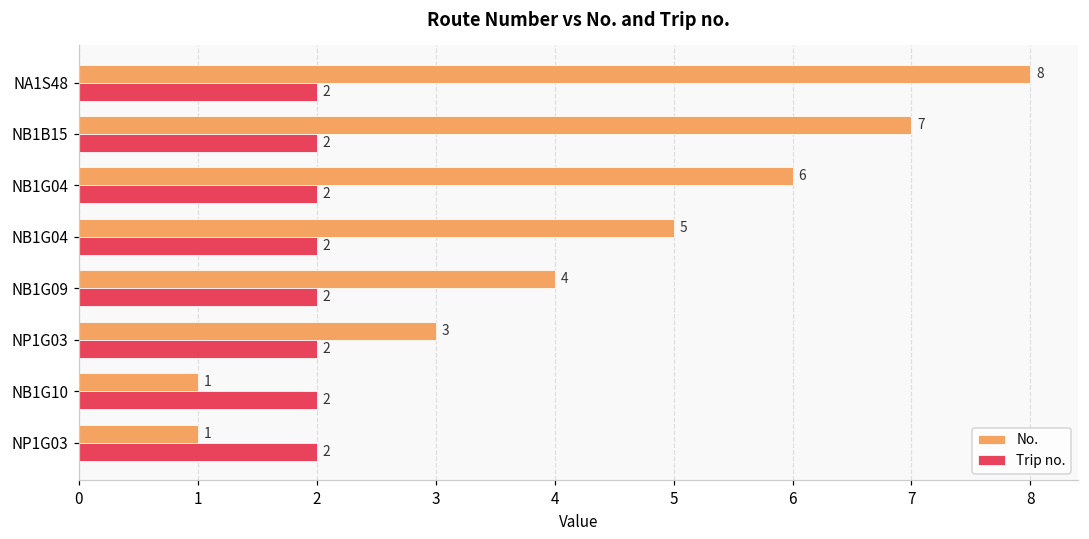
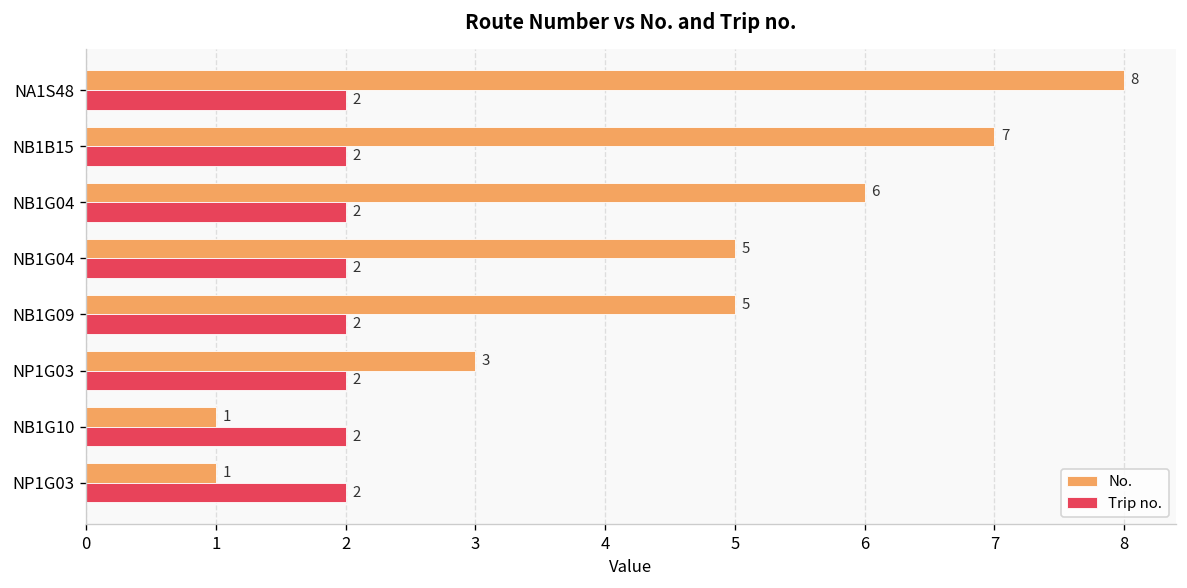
No., NB1G09: 4 -> 5
